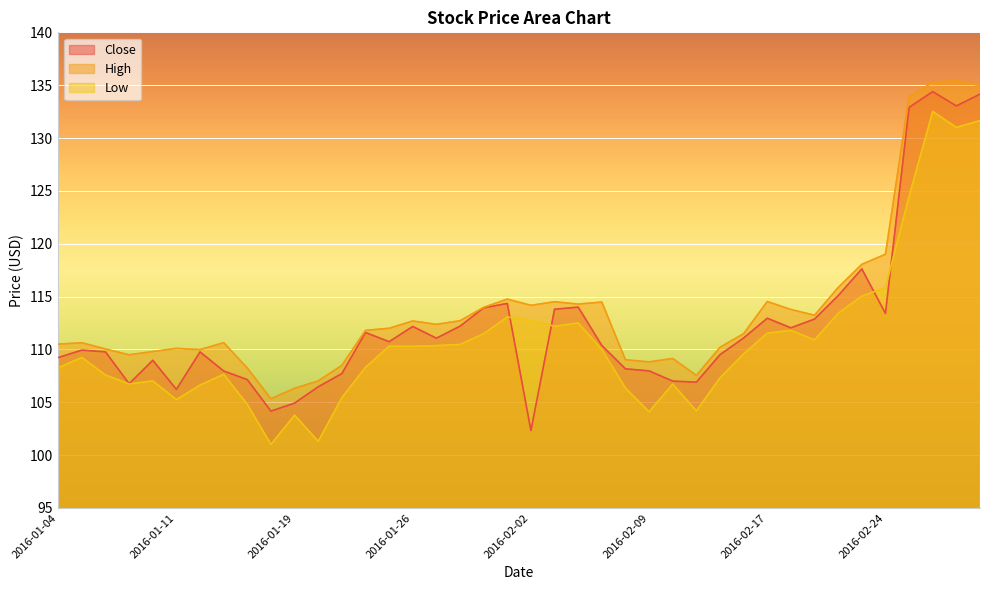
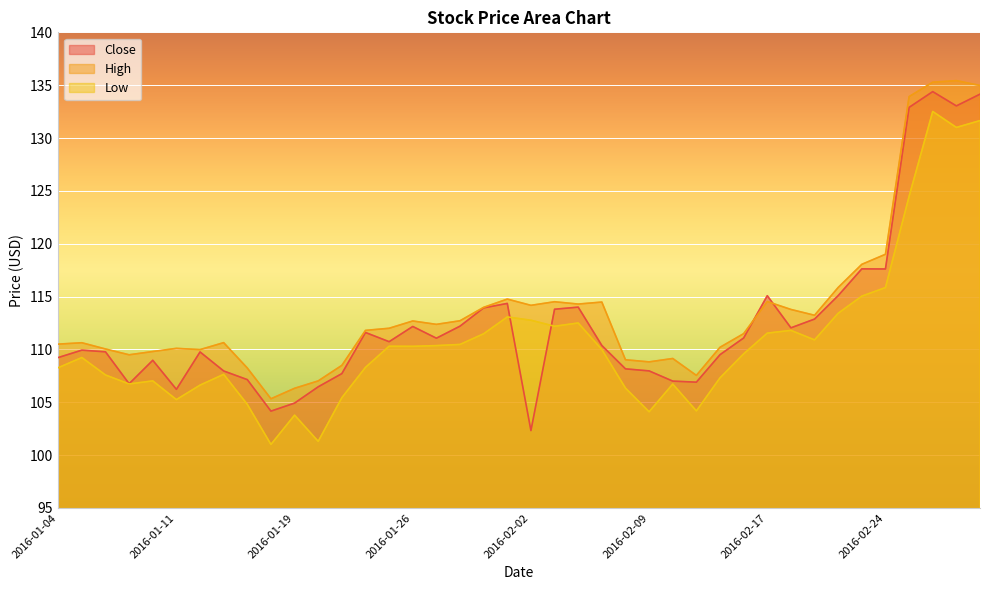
Close, 2016-02-17: 112.9 -> 115.1
Close, 2016-02-24: 113.4 -> 117.6
